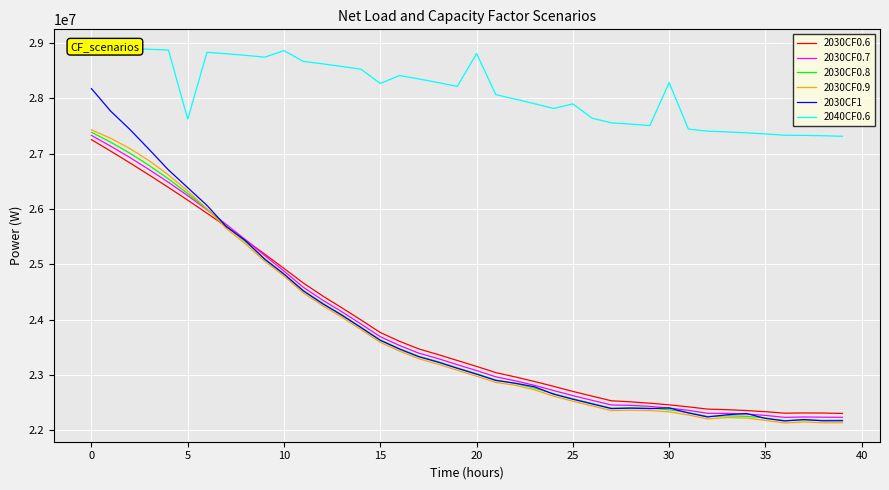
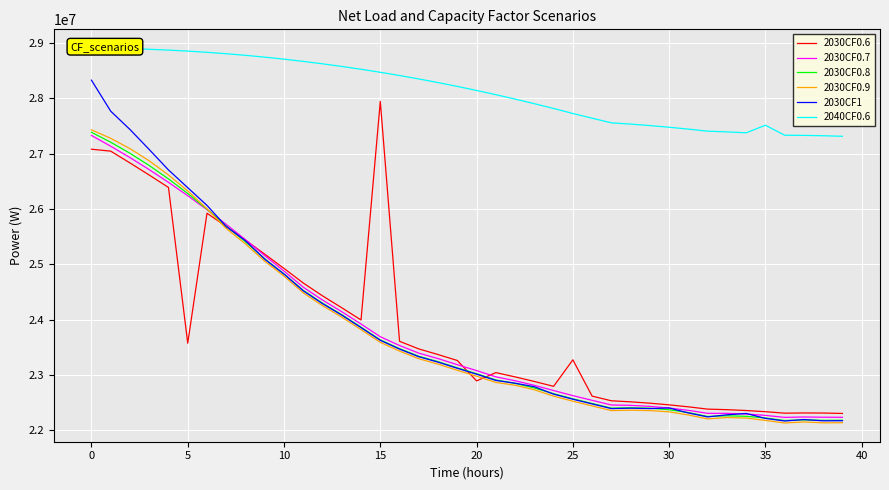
2030CF0.6, 0: 27300000 -> 27100000
2030CF1, 0: 28200000 -> 28300000
2030CF0.6, 5: 26200000 -> 23600000
2040CF0.6, 5: 27600000 -> 28800000
2040CF0.6, 10: 28900000 -> 28700000
2030CF0.6, 15: 23800000 -> 27900000
2040CF0.6, 15: 28300000 -> 28500000
2030CF0.6, 20: 23200000 -> 22900000
2040CF0.6, 20: 28800000 -> 28100000
2030CF0.6, 25: 22700000 -> 23300000
2040CF0.6, 25: 27900000 -> 27700000
2040CF0.6, 30: 28300000 -> 27500000
2040CF0.6, 35: 27400000 -> 27500000
